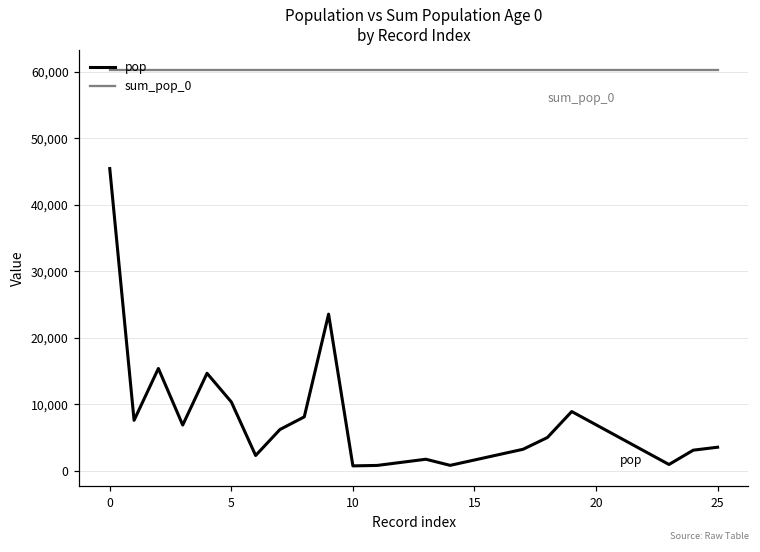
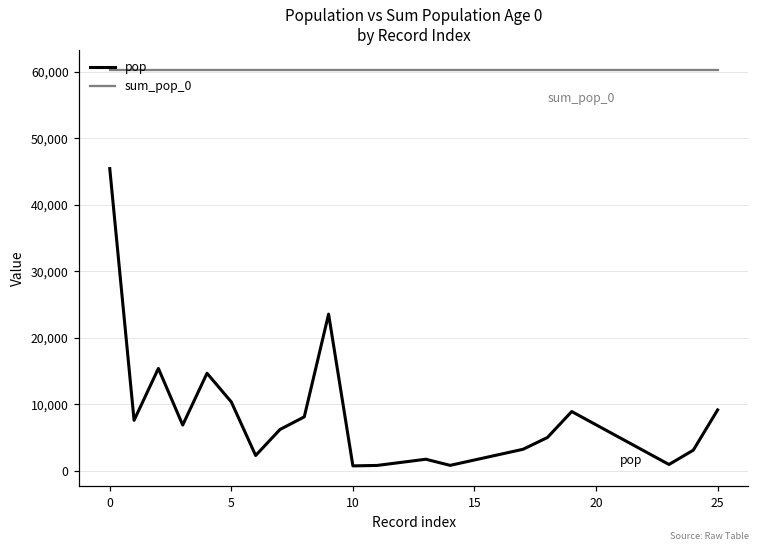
pop, 25: 4,000 -> 9,000
